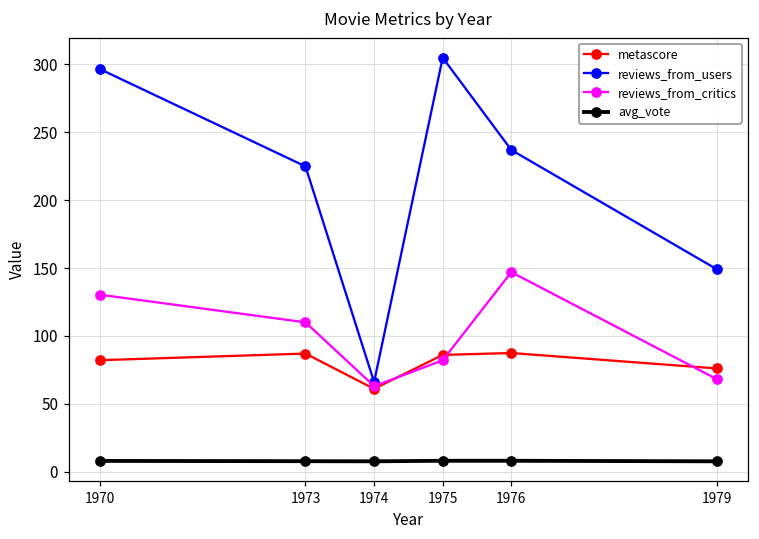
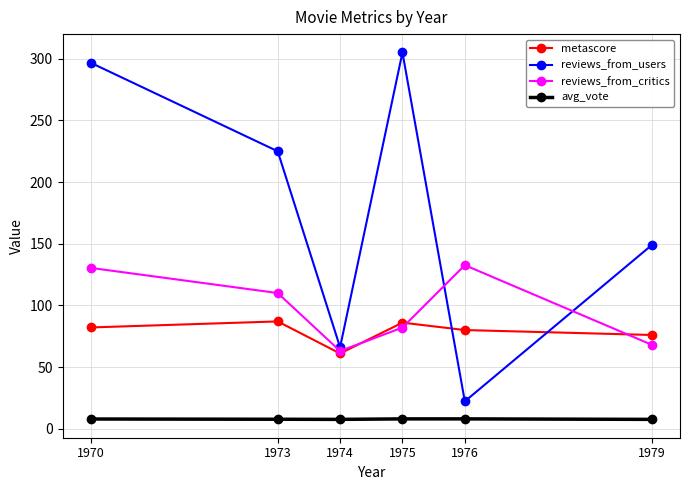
metascore, 1976: 87 -> 80
reviews_from_users, 1976: 237 -> 22
reviews_from_critics, 1976: 147 -> 133
